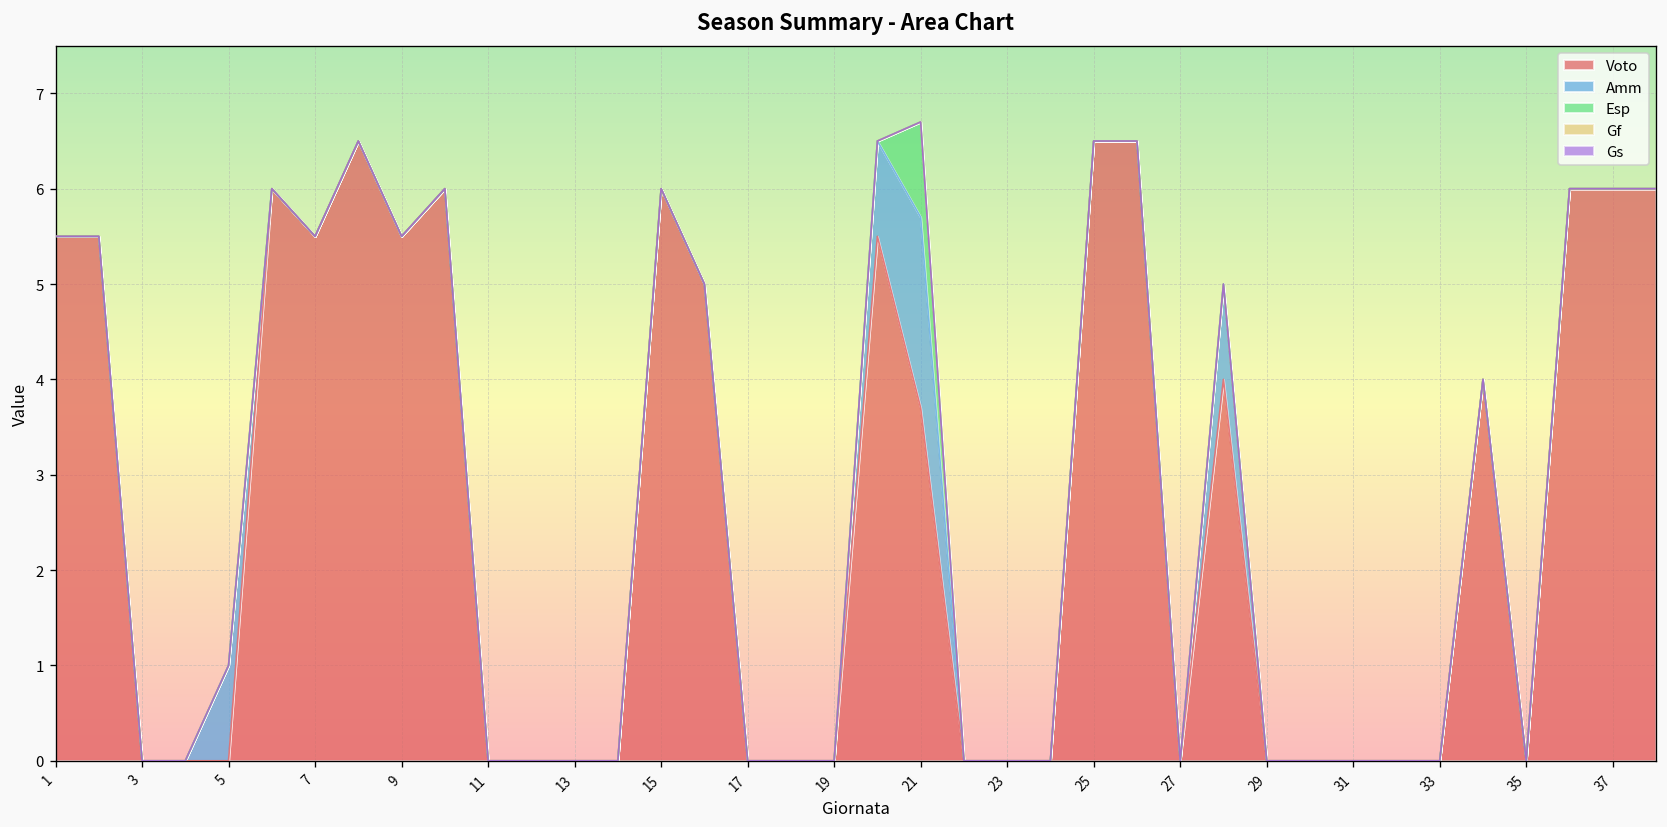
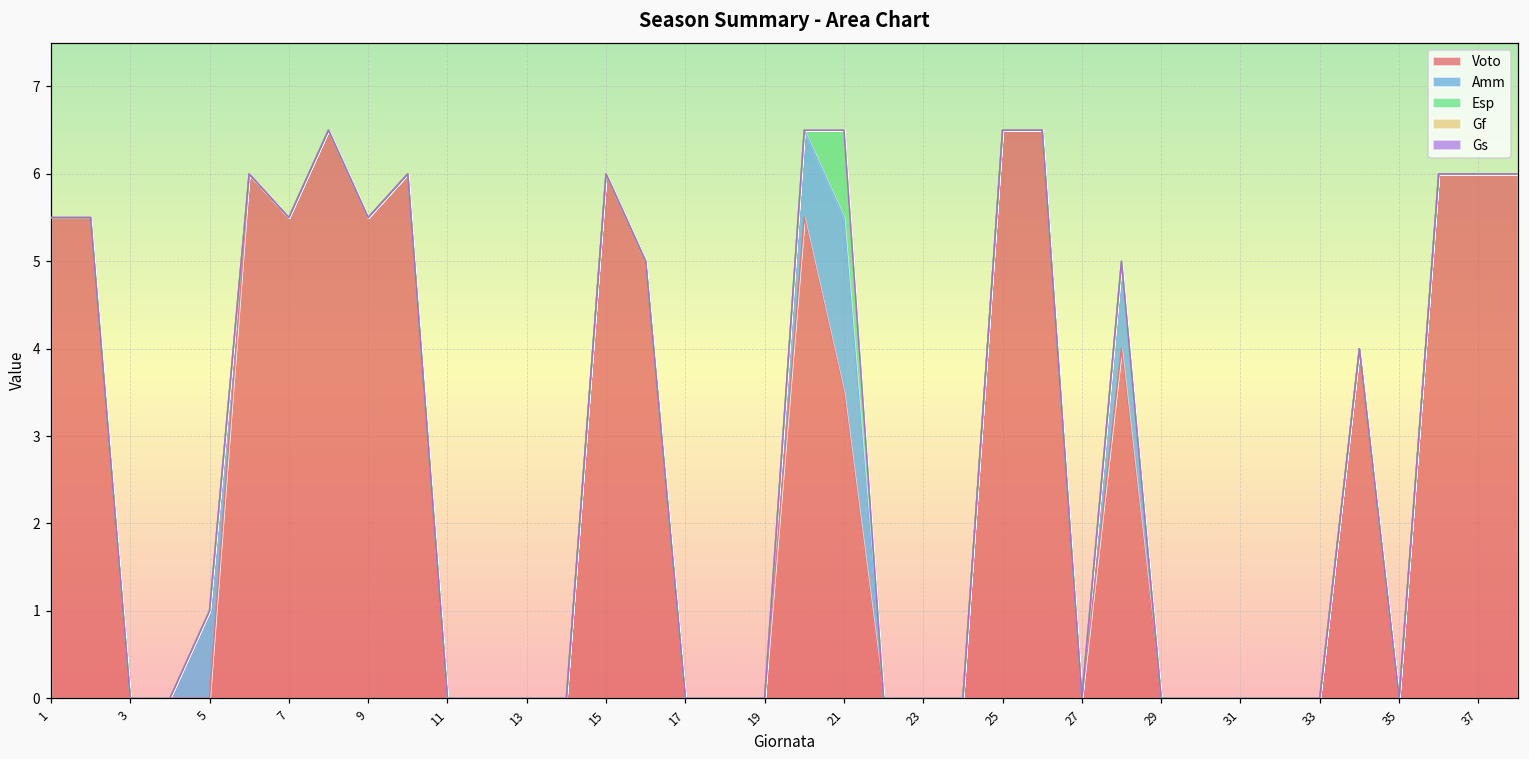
Voto, 21: 3.7 -> 3.5
